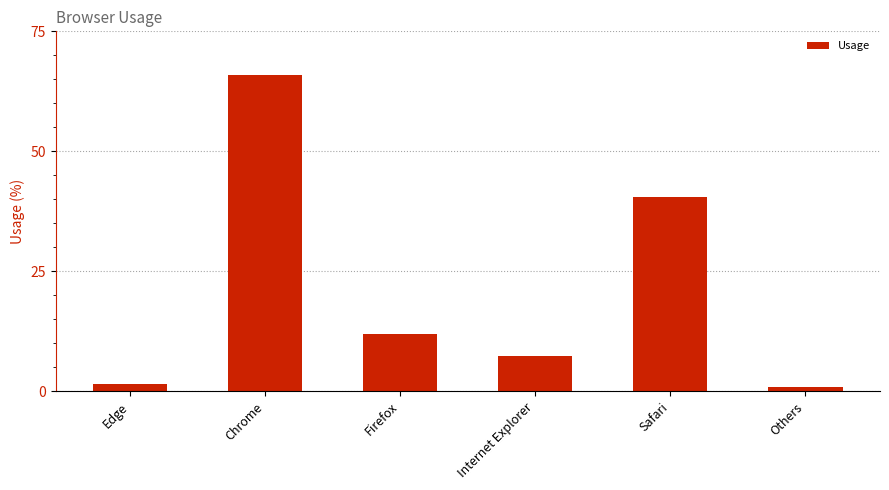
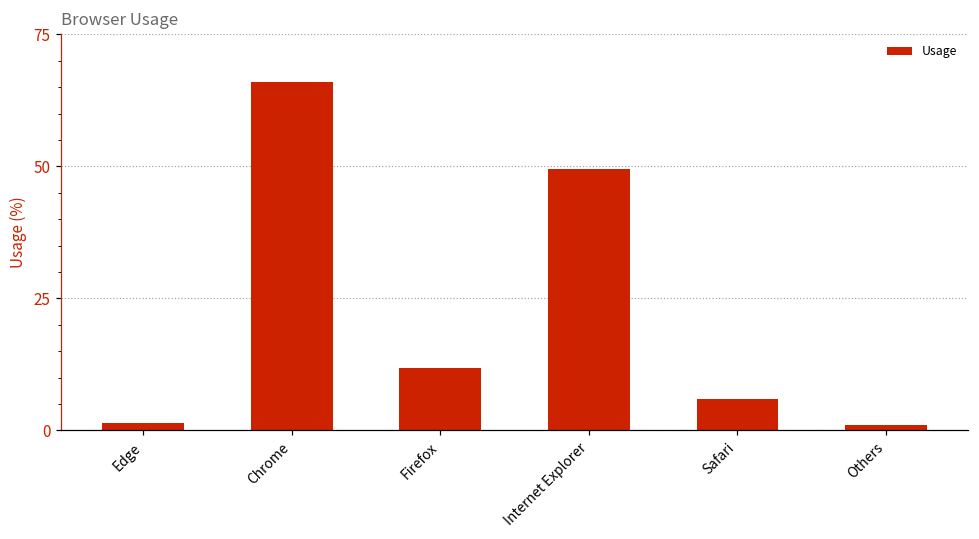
Internet Explorer: 7 -> 50
Safari: 41 -> 6
